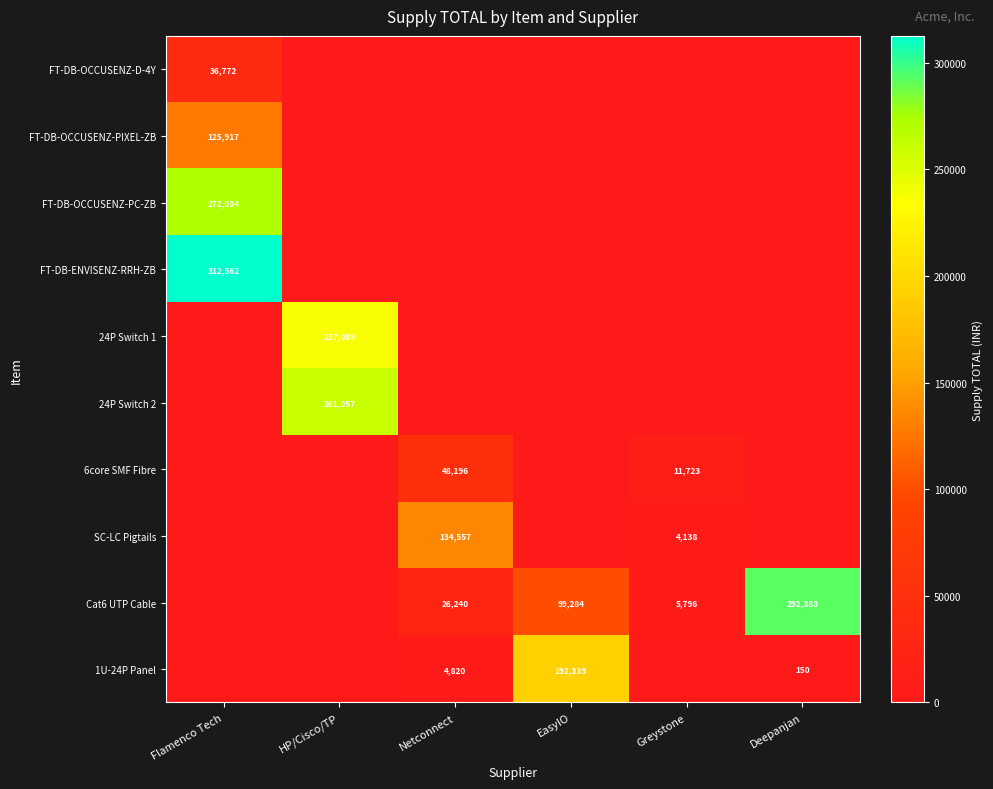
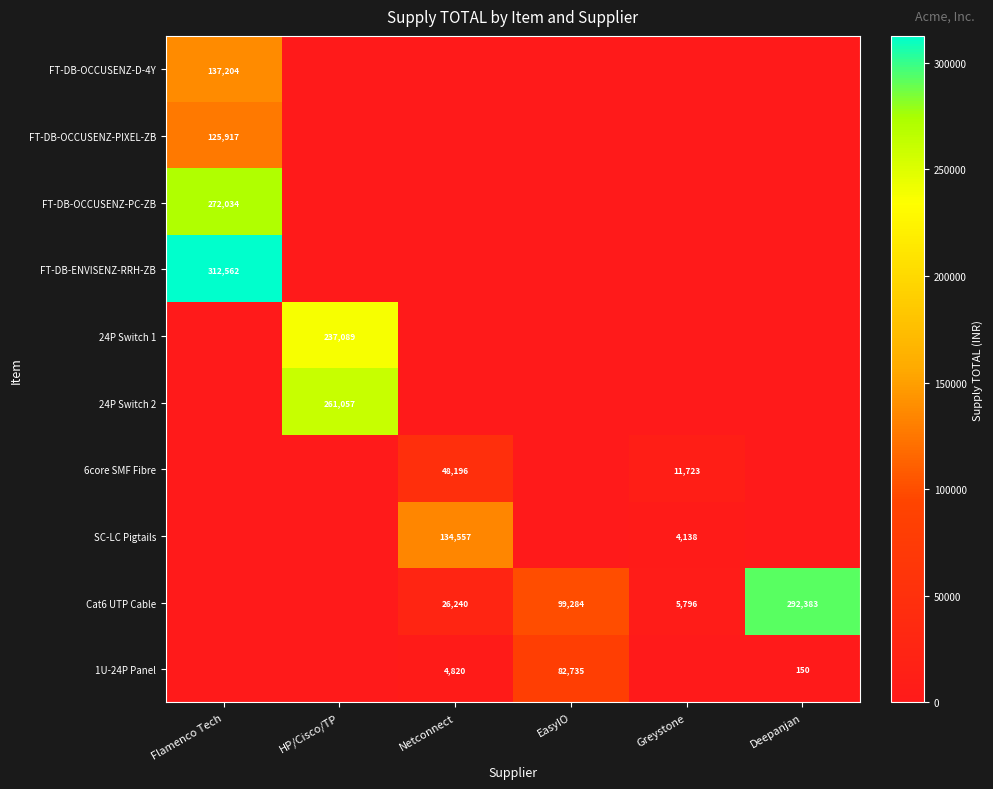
FT-DB-OCCUSENZ-D-4Y, Flamenco Tech: 36,772 -> 137,204
1U-24P Panel, EasyIO: 192,339 -> 82,735
